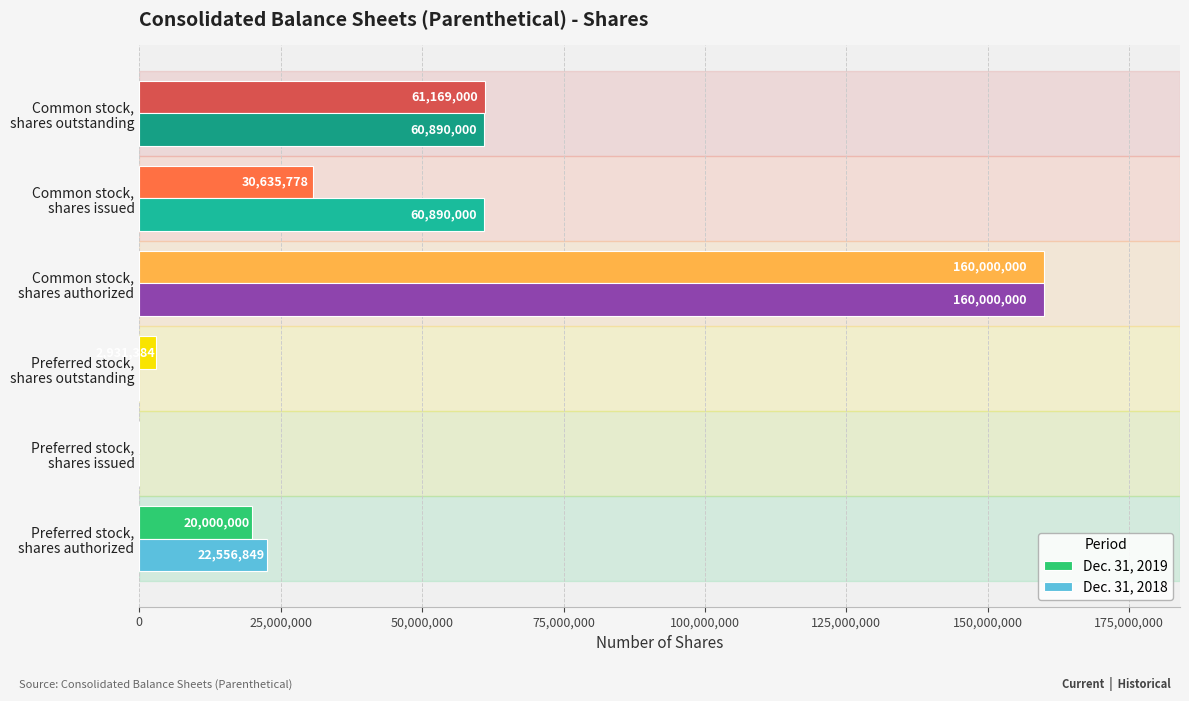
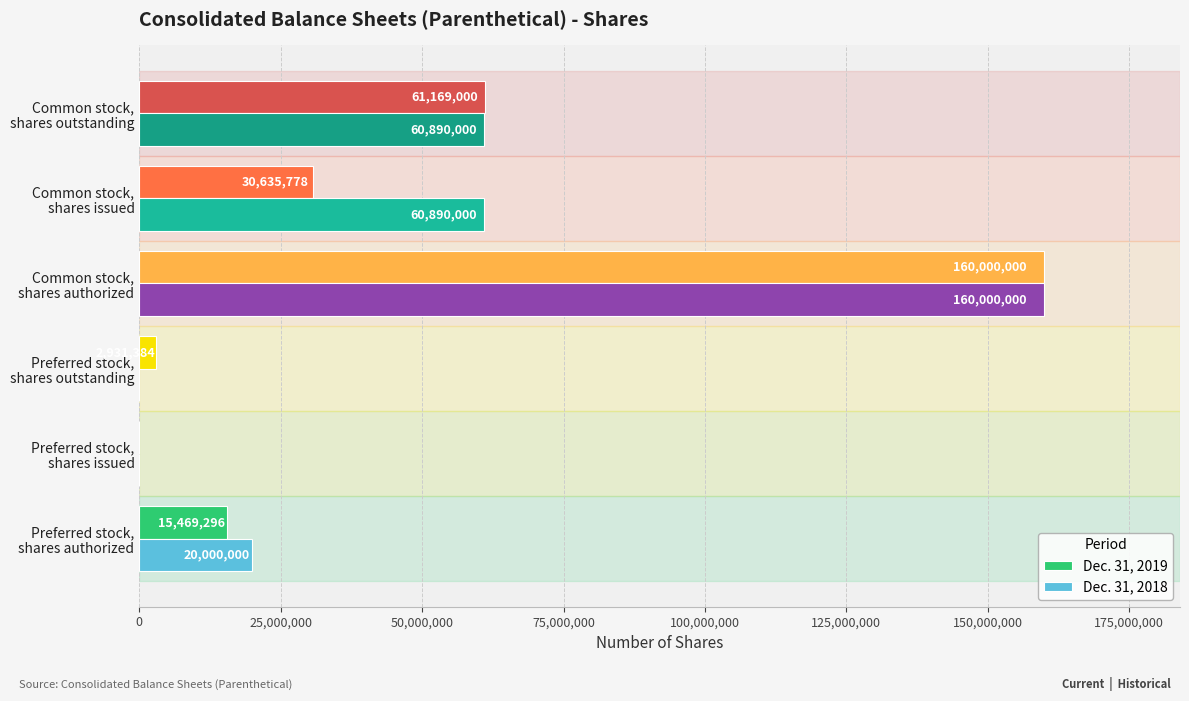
Dec. 31, 2019, Preferred stock, shares authorized: 20,000,000 -> 15,469,296
Dec. 31, 2018, Preferred stock, shares authorized: 22,556,849 -> 20,000,000
